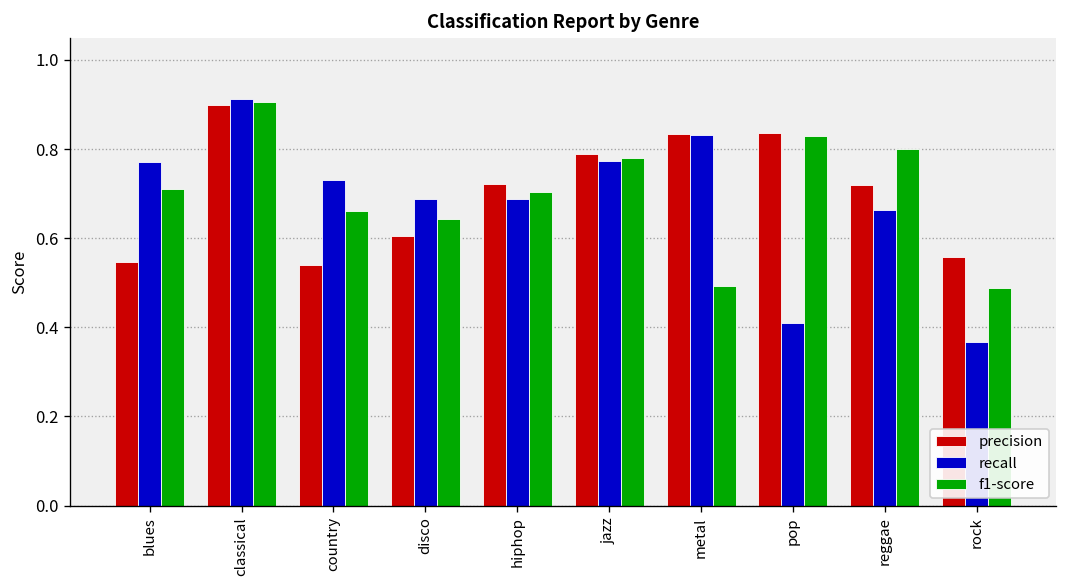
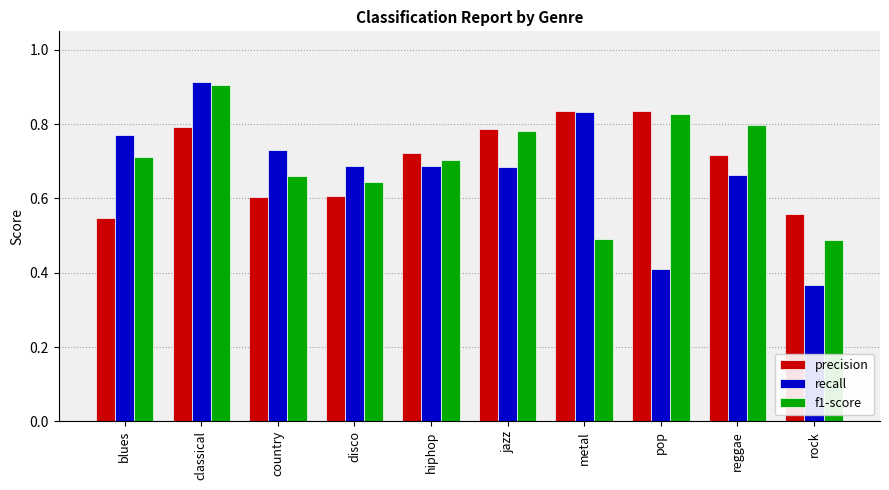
precision, classical: 0.90 -> 0.79
precision, country: 0.54 -> 0.60
recall, jazz: 0.77 -> 0.68
